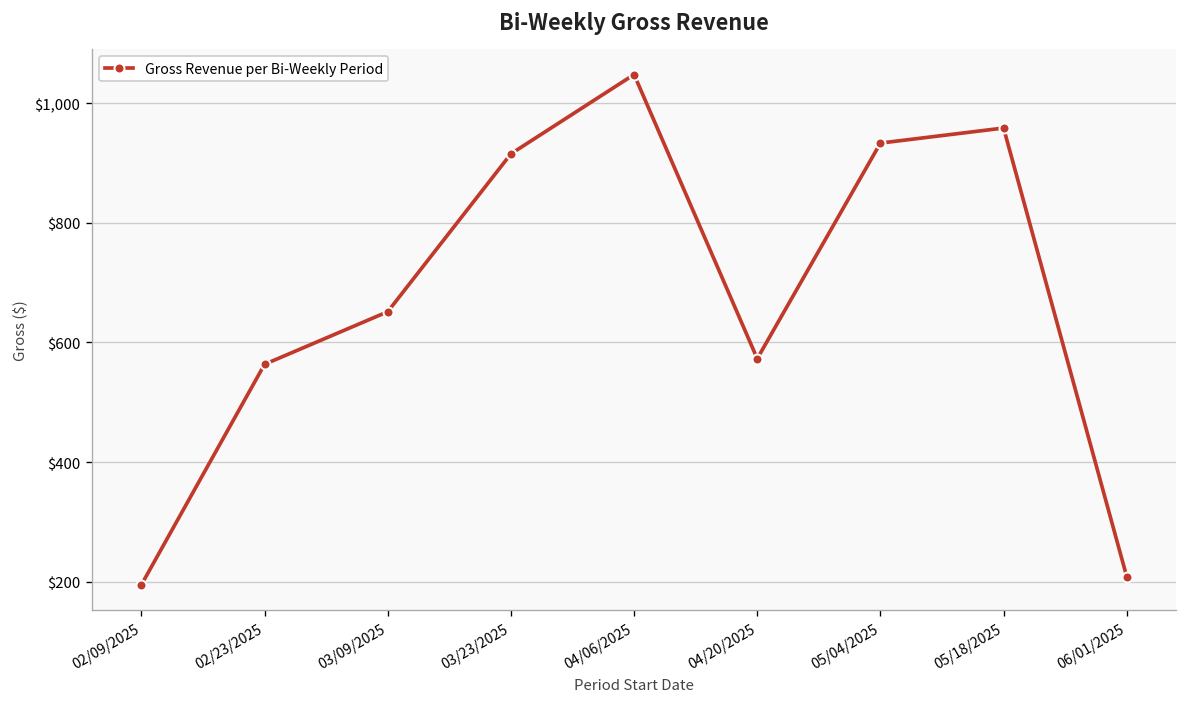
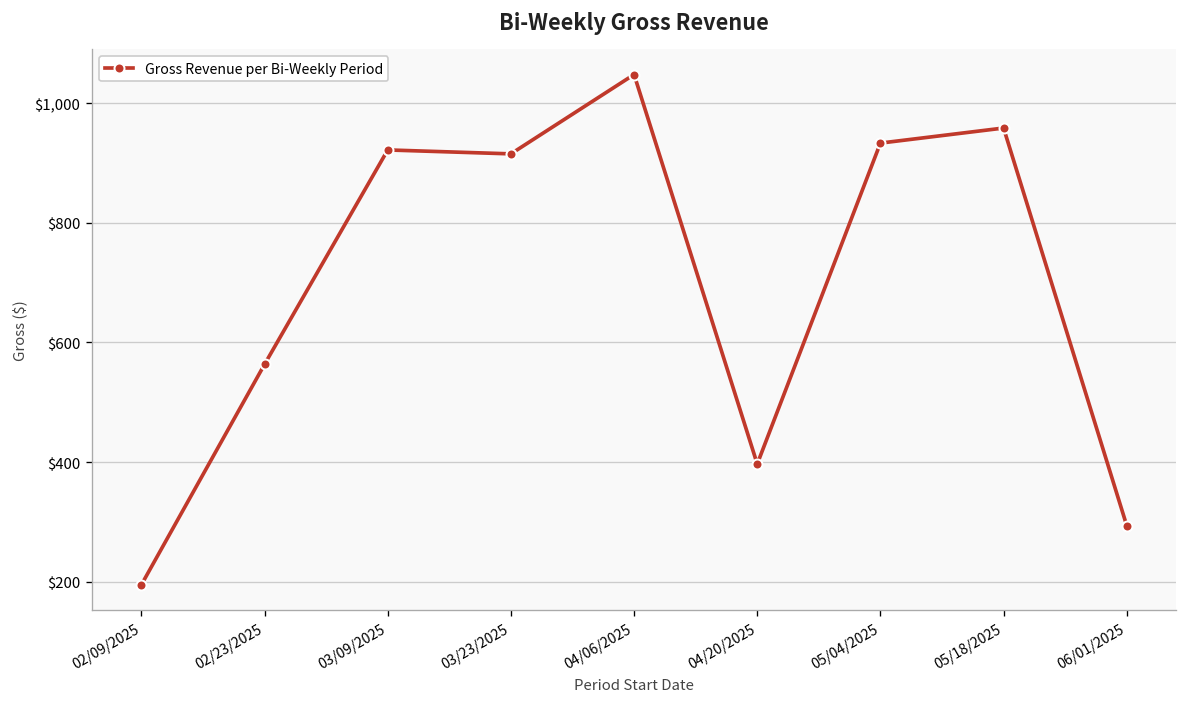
03/09/2025: $650 -> $920
04/20/2025: $570 -> $400
06/01/2025: $210 -> $290
